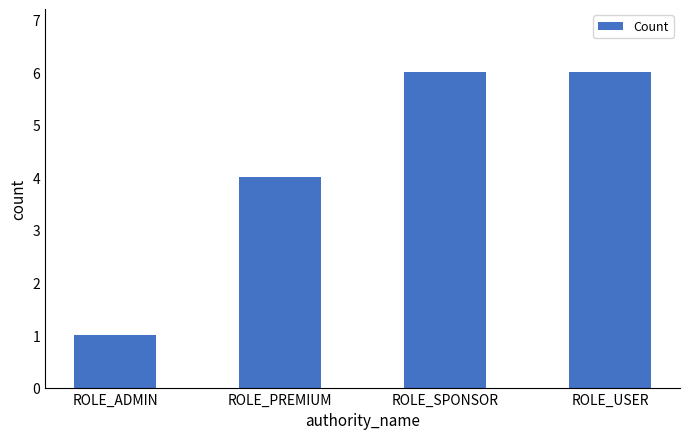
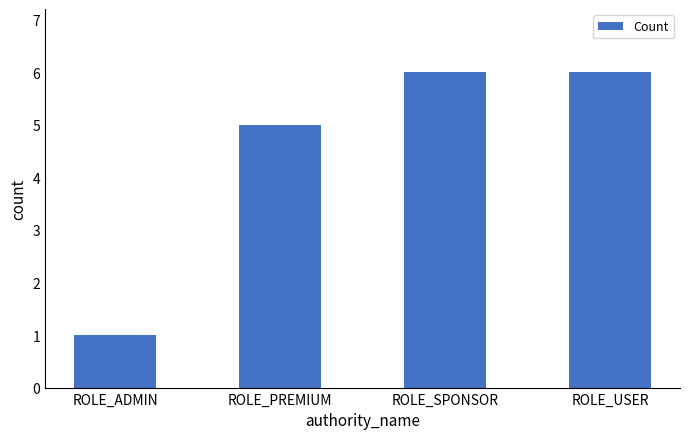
ROLE_PREMIUM: 4 -> 5
